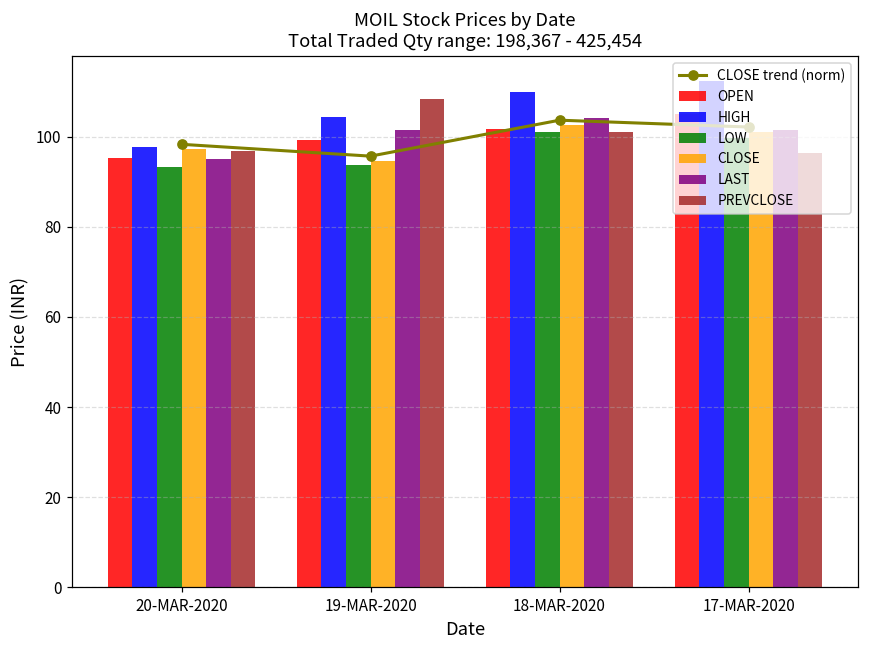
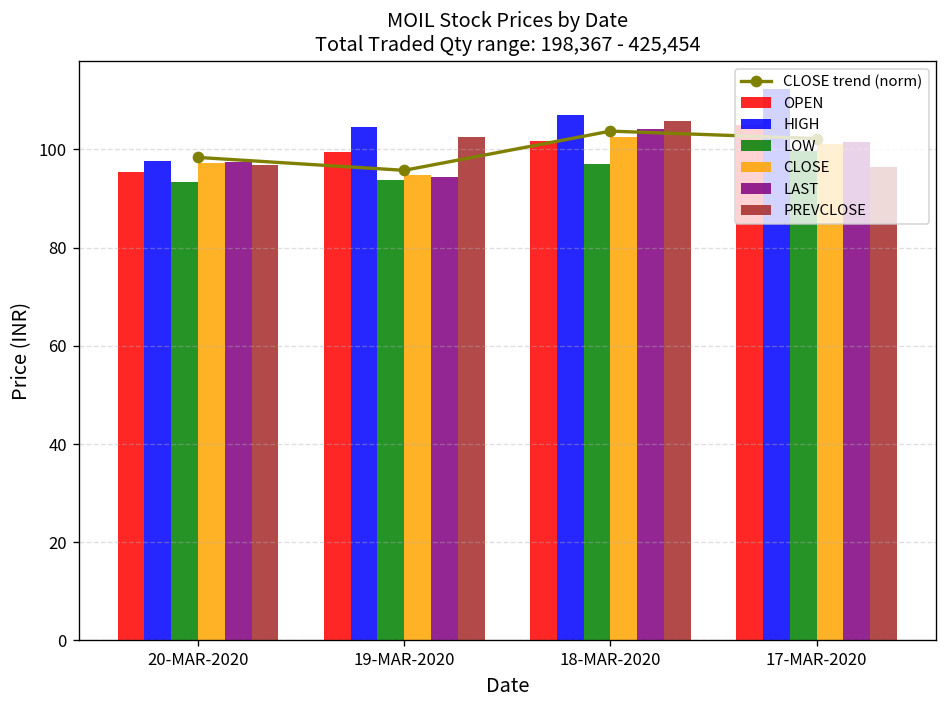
LAST, 20-MAR-2020: 95 -> 97
LAST, 19-MAR-2020: 102 -> 94
PREVCLOSE, 19-MAR-2020: 108 -> 103
HIGH, 18-MAR-2020: 110 -> 107
LOW, 18-MAR-2020: 101 -> 97
PREVCLOSE, 18-MAR-2020: 101 -> 106
